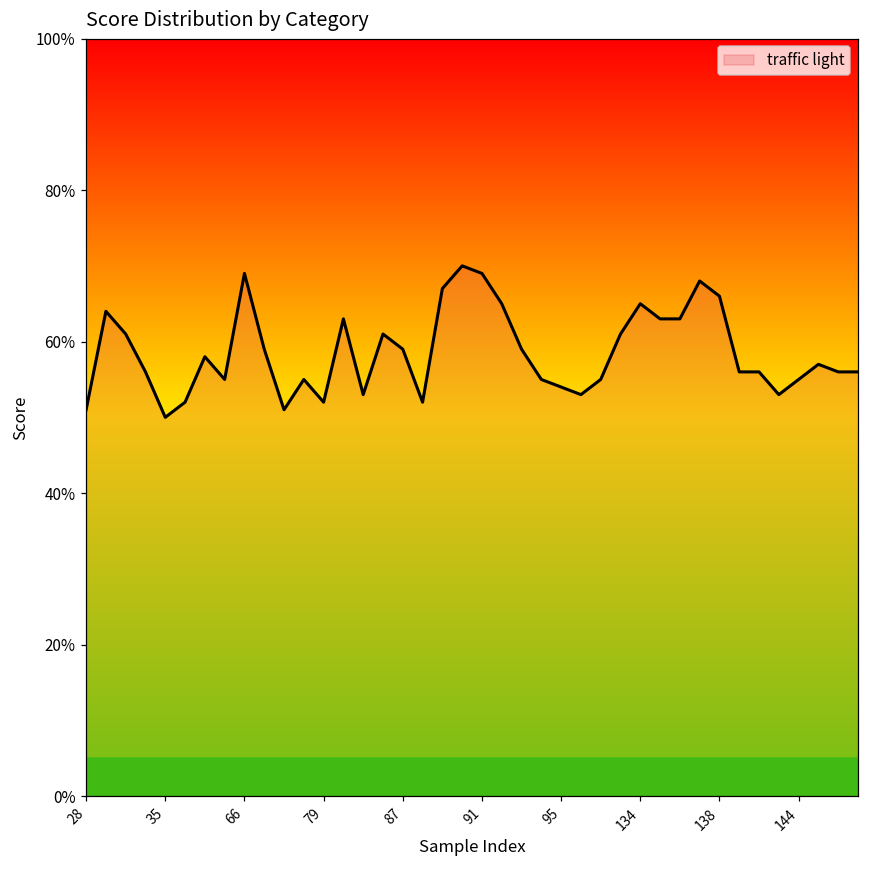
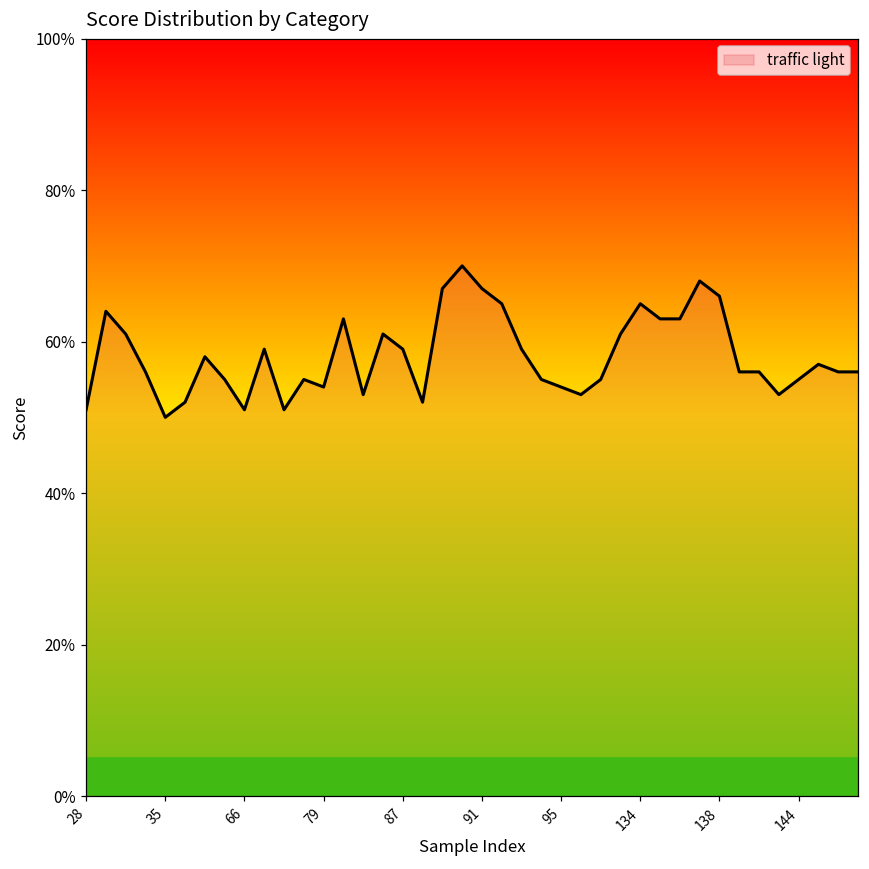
66: 69% -> 51%
79: 52% -> 54%
91: 69% -> 67%
